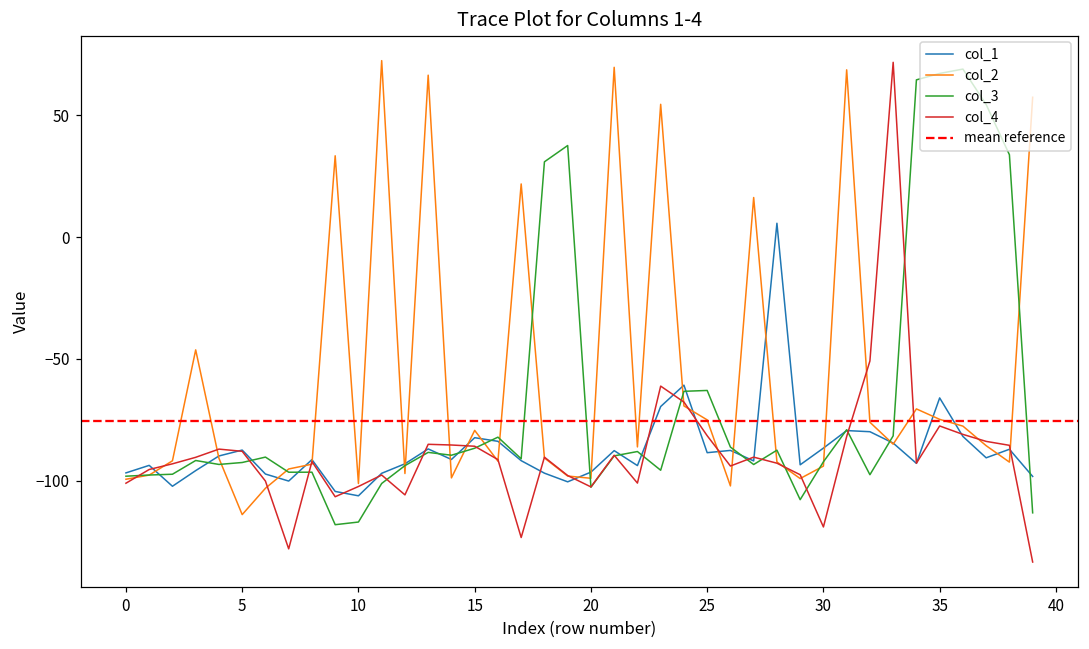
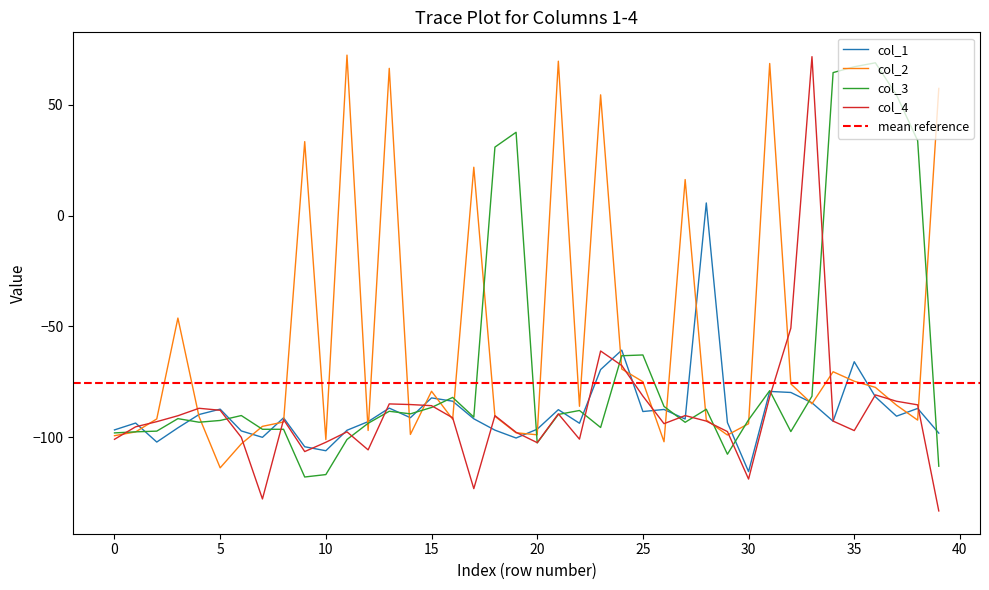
col_1, 30: -87 -> -116
col_4, 35: -77 -> -97
